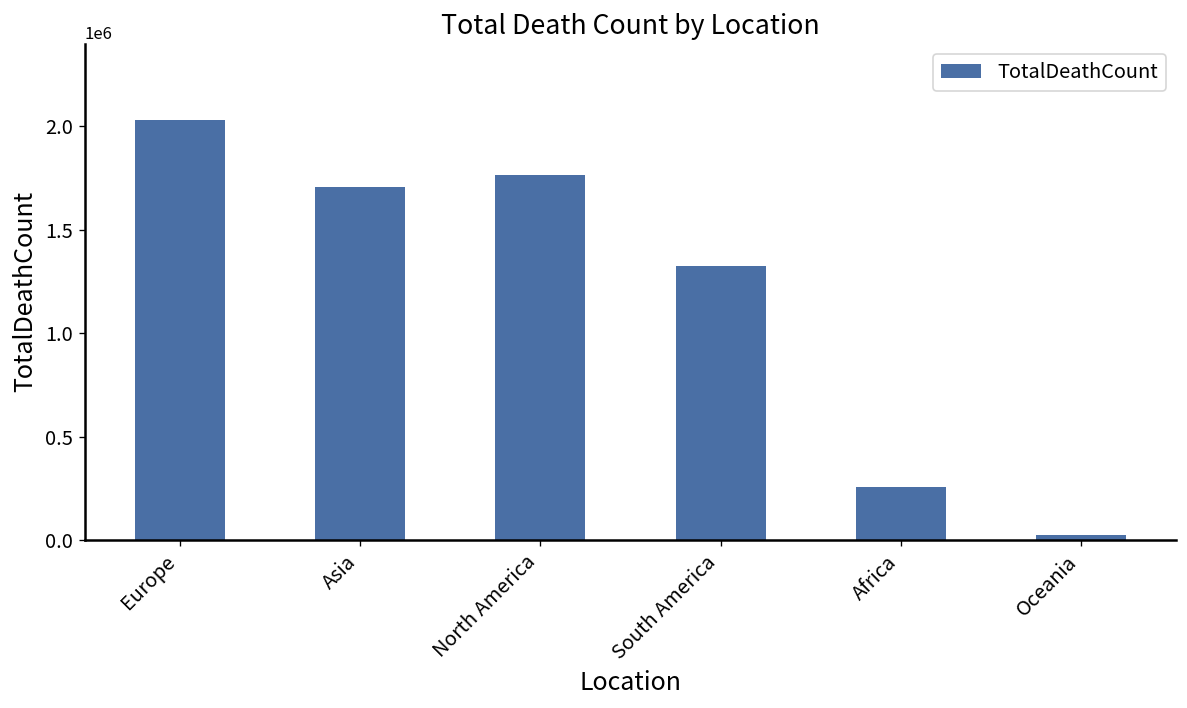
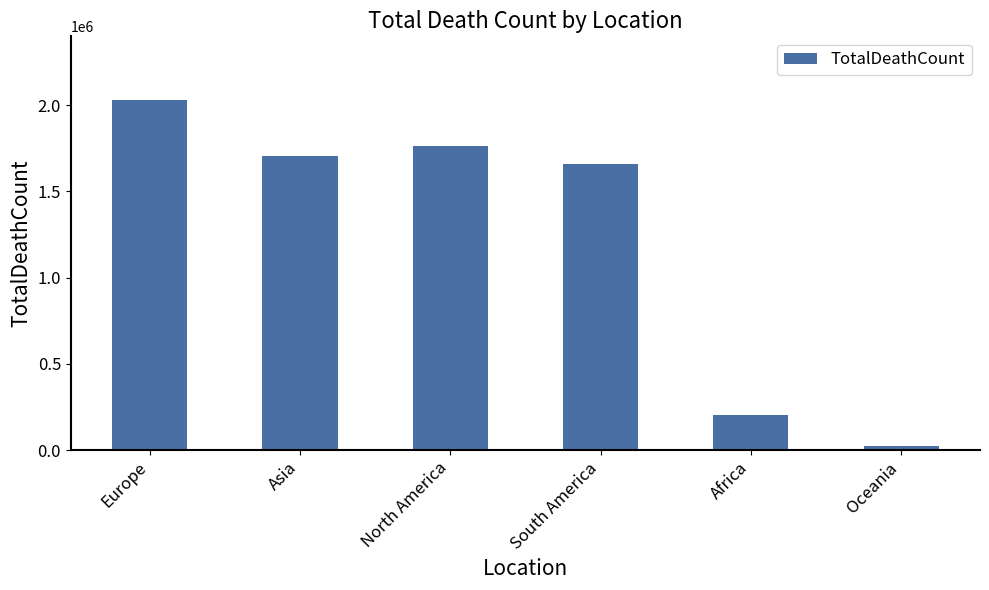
South America: 1330000 -> 1660000
Africa: 260000 -> 200000
